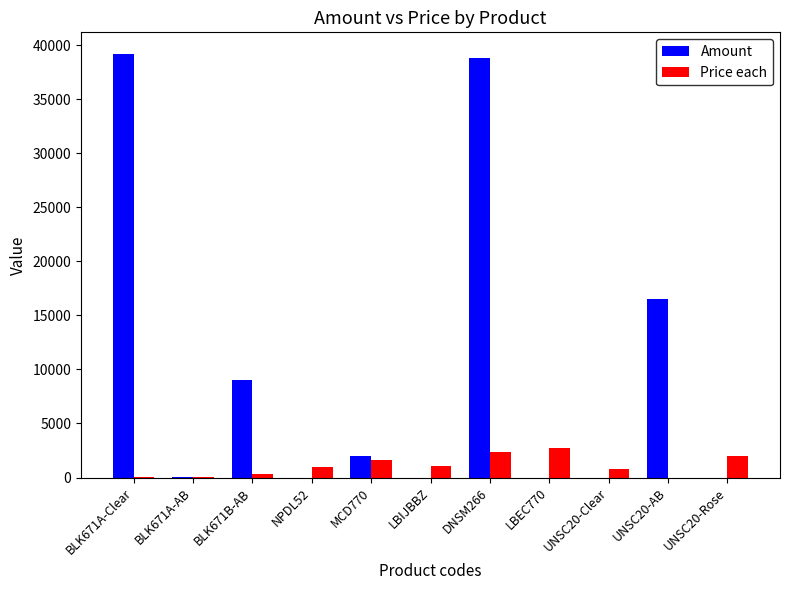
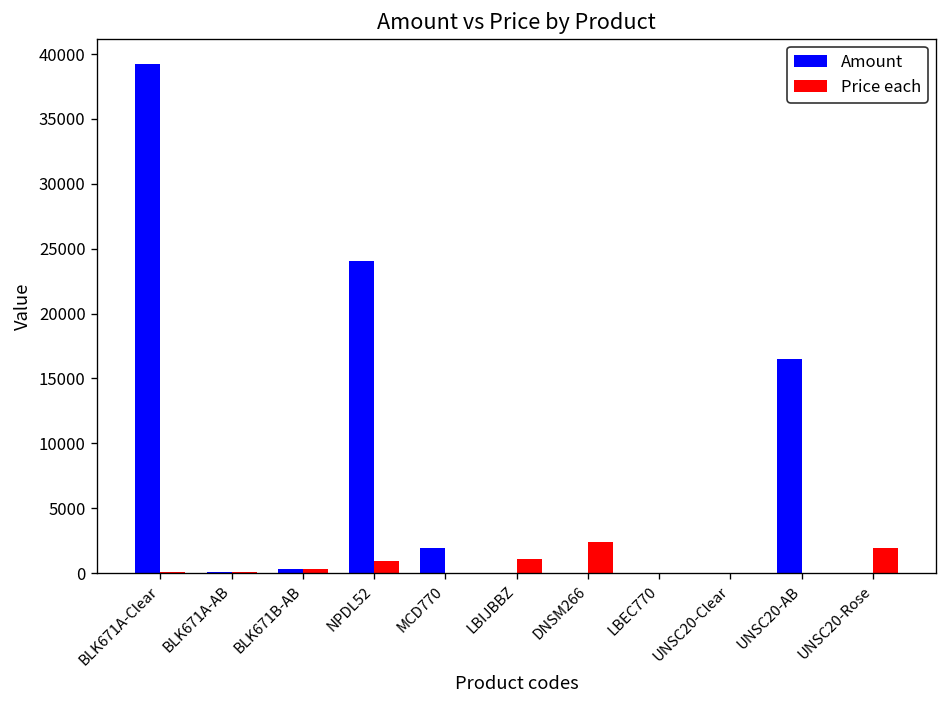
Amount, BLK671B-AB: 9000 -> 300
Amount, NPDL52: 0 -> 24000
Price each, MCD770: 1700 -> 0
Amount, DNSM266: 38800 -> 0
Price each, LBEC770: 2700 -> 0
Price each, UNSC20-Clear: 800 -> 0
